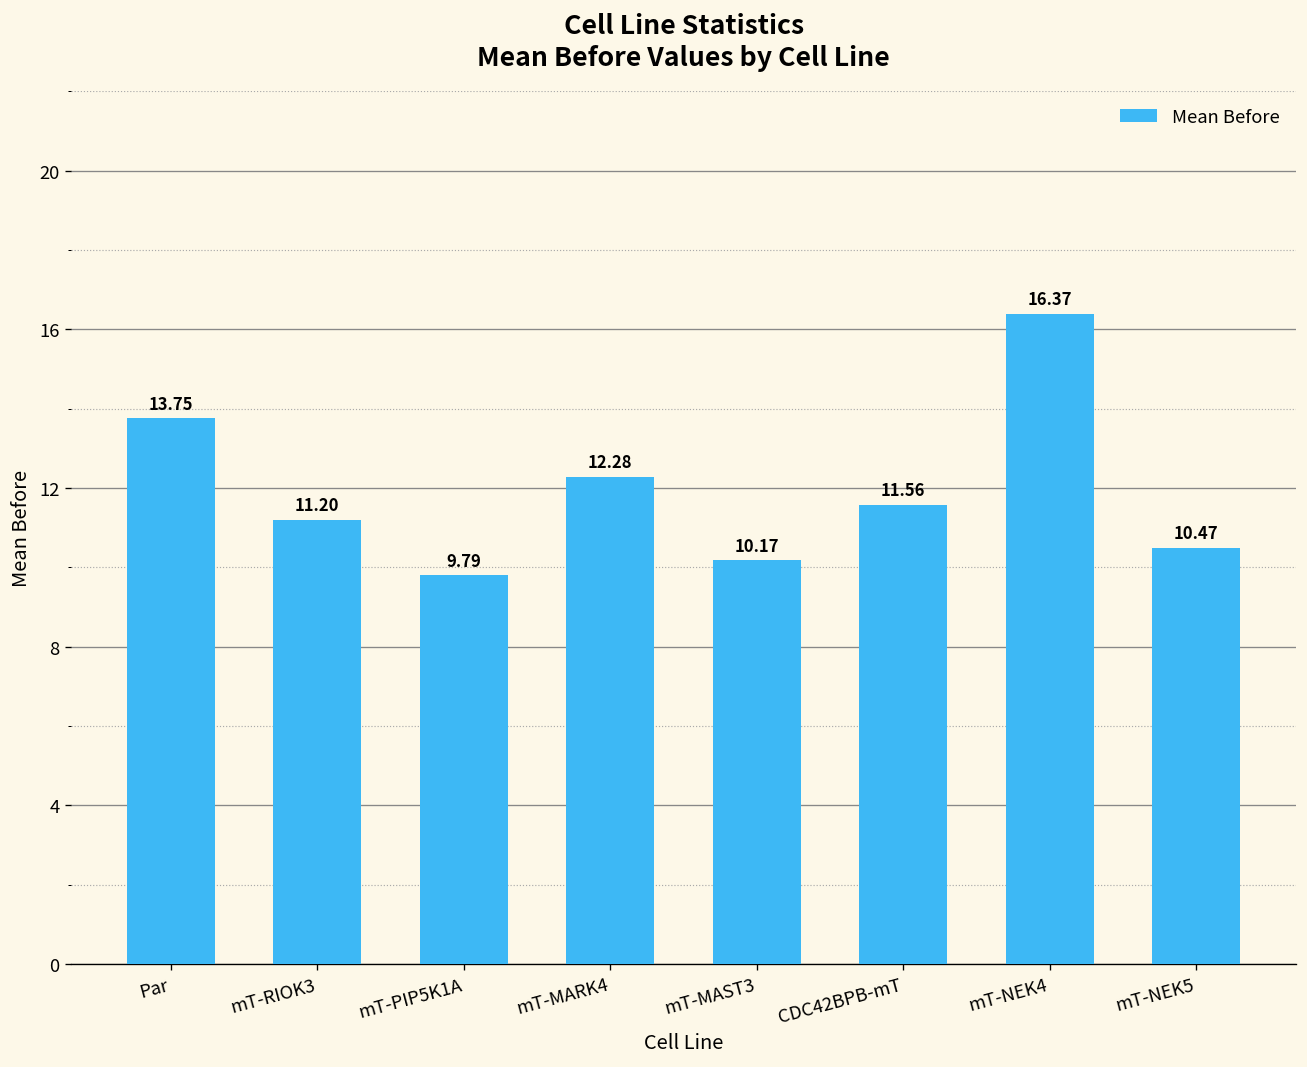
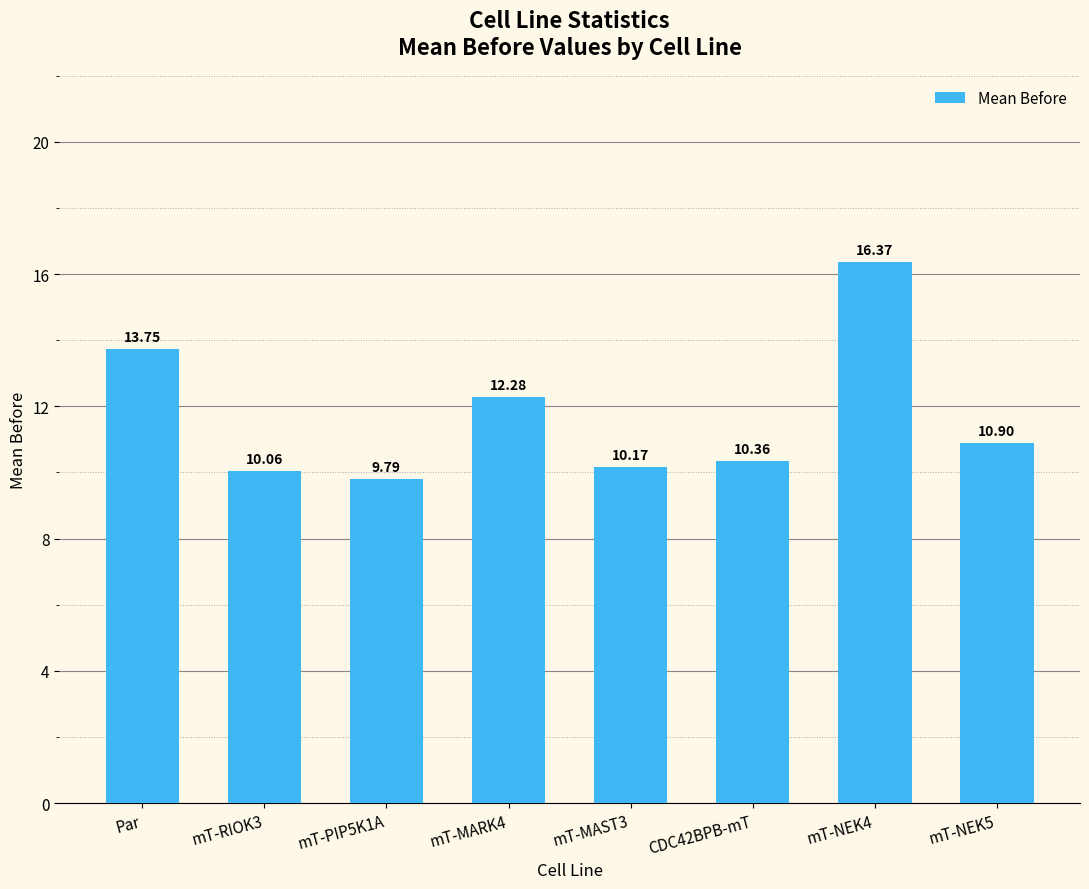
mT-RIOK3: 11.20 -> 10.06
CDC42BPB-mT: 11.56 -> 10.36
mT-NEK5: 10.47 -> 10.90
